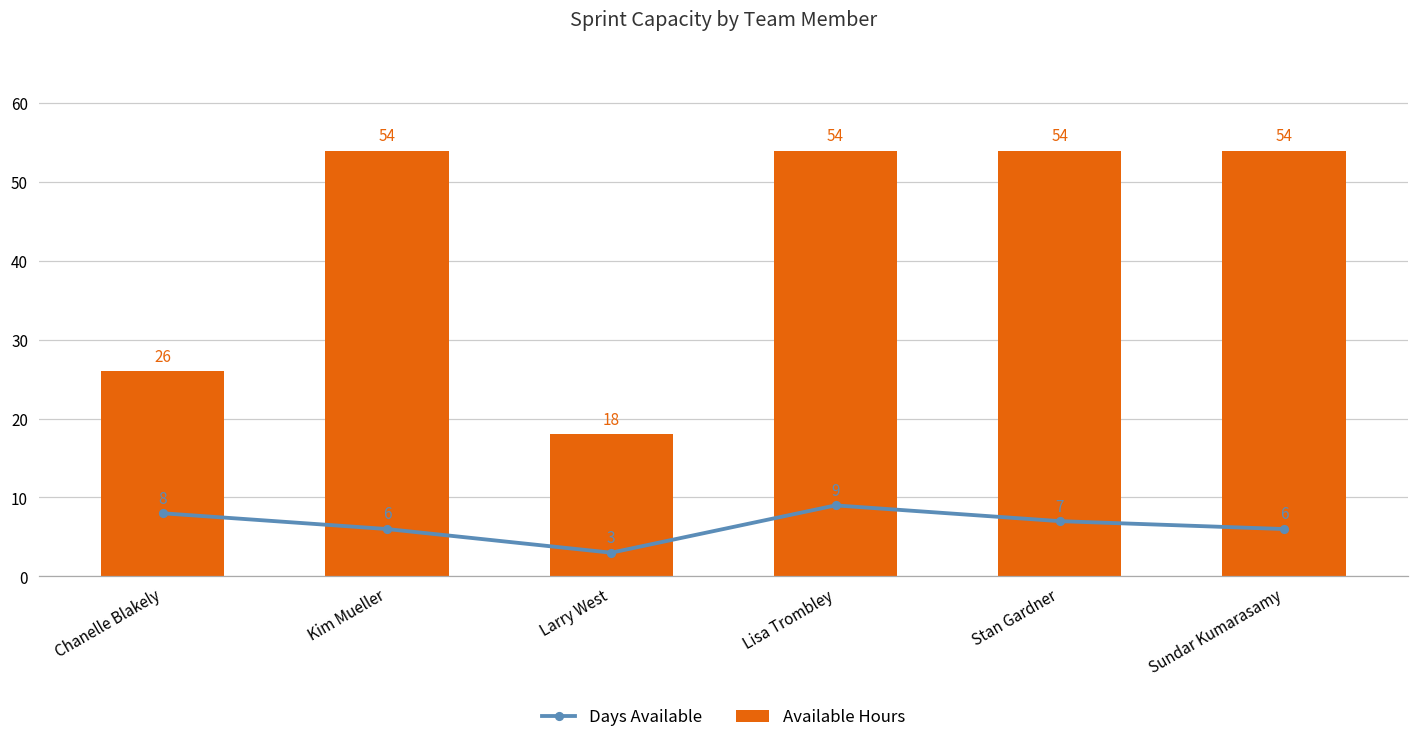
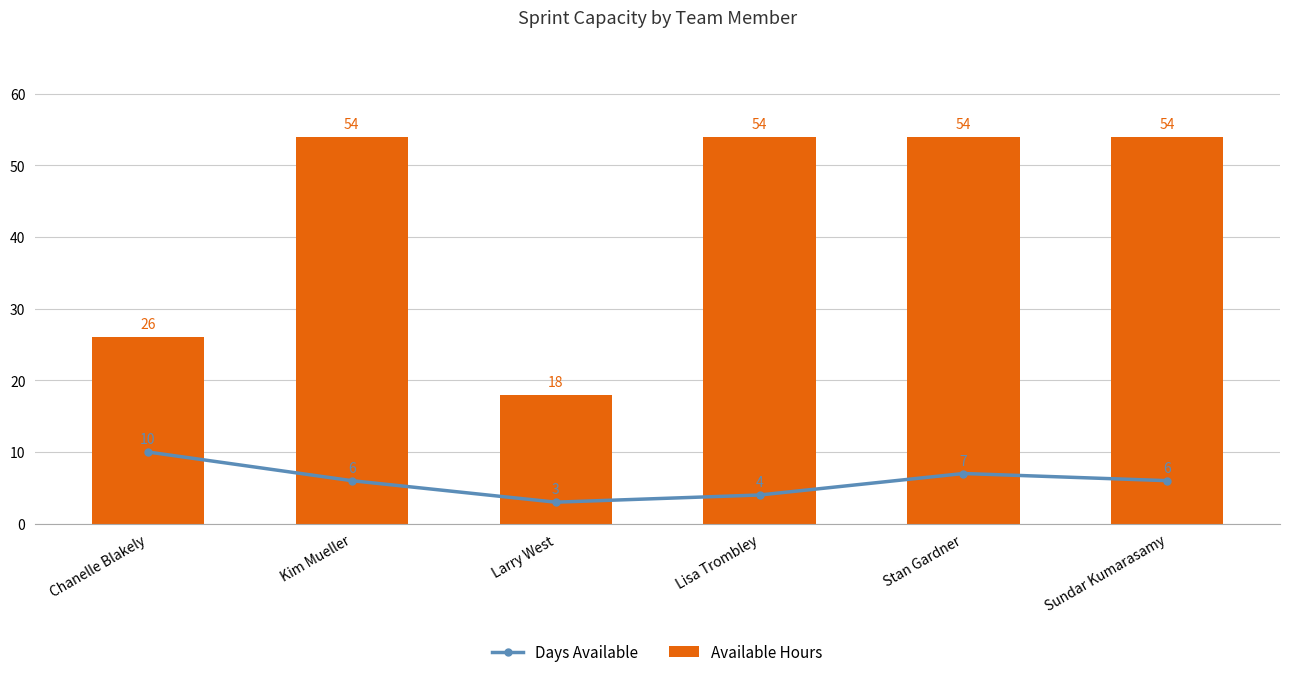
Days Available, Chanelle Blakely: 8 -> 10
Days Available, Lisa Trombley: 9 -> 4
